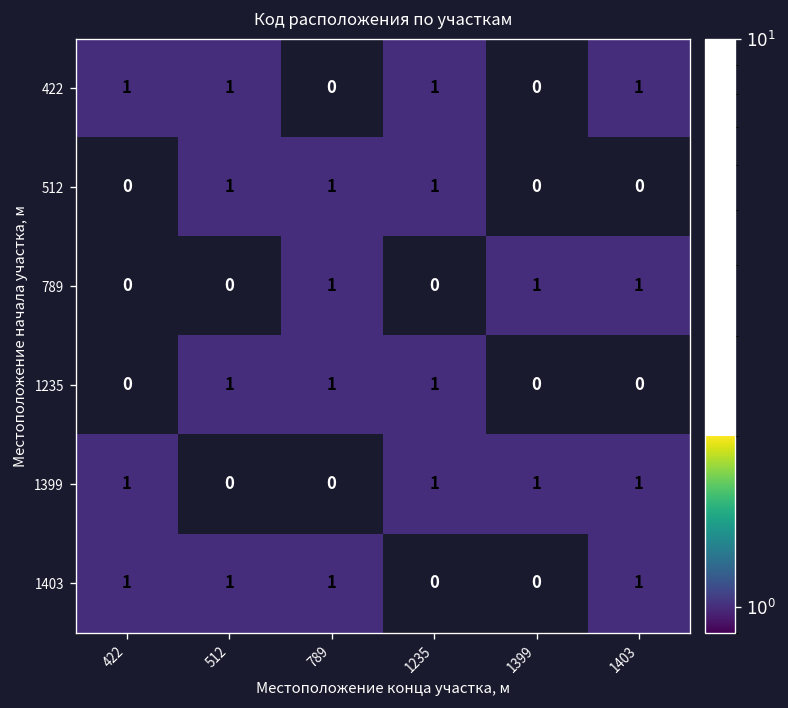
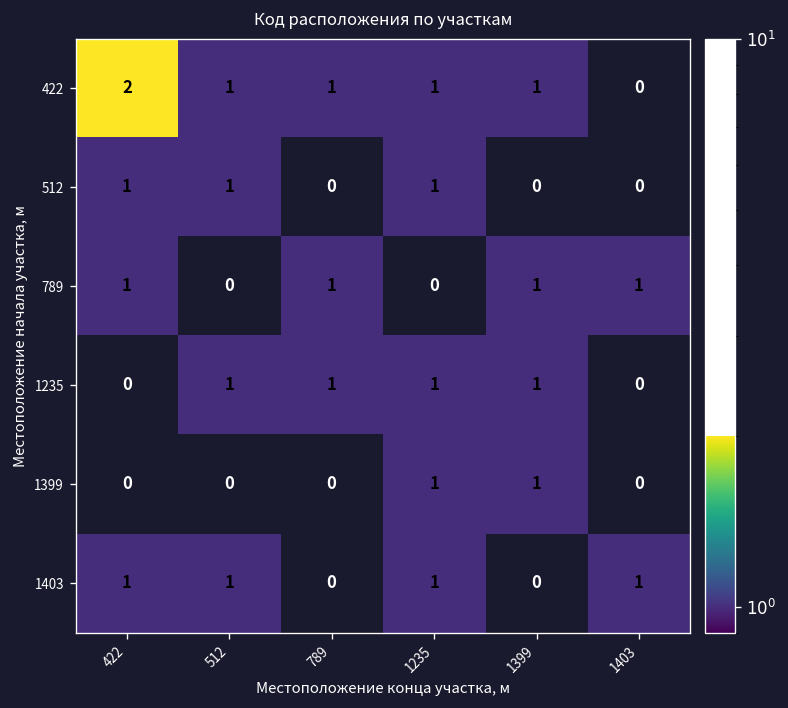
422, 422: 1 -> 2
422, 789: 0 -> 1
422, 1399: 0 -> 1
422, 1403: 1 -> 0
512, 422: 0 -> 1
512, 789: 1 -> 0
789, 422: 0 -> 1
1235, 1399: 0 -> 1
1399, 422: 1 -> 0
1399, 1403: 1 -> 0
1403, 789: 1 -> 0
1403, 1235: 0 -> 1
